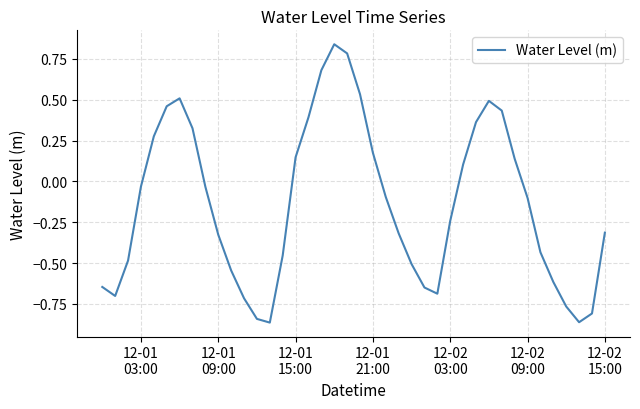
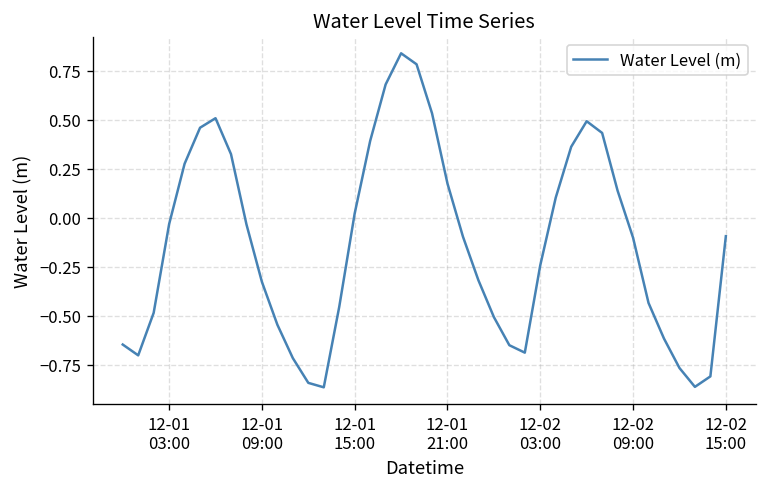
12-01 15:00: 0.15 -> 0.02
12-02 15:00: -0.31 -> -0.09
